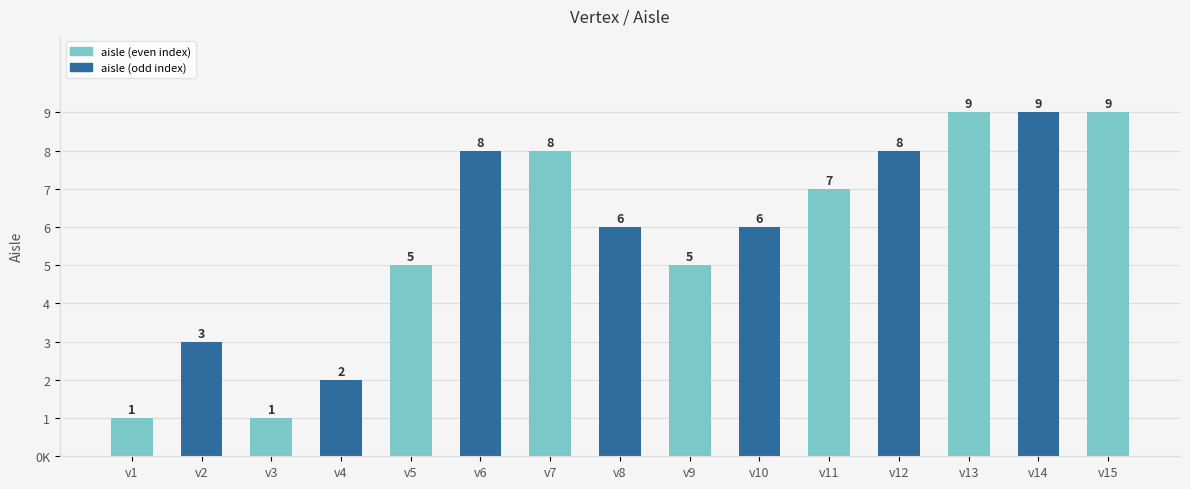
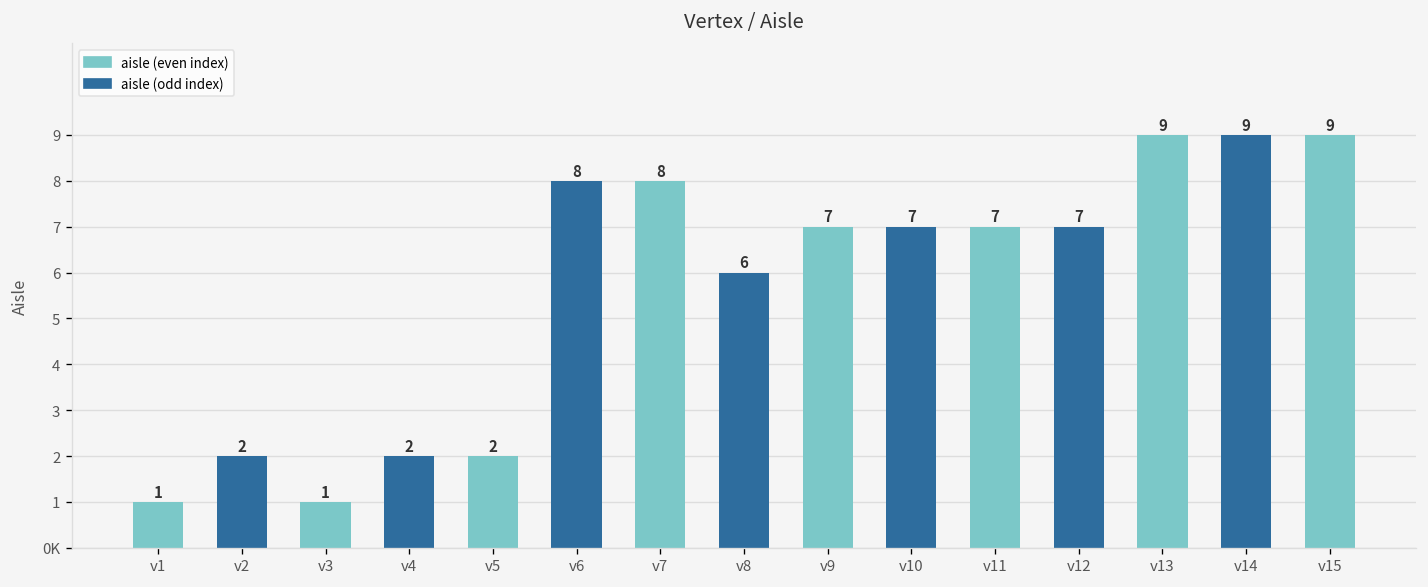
v2: 3 -> 2
v5: 5 -> 2
v9: 5 -> 7
v10: 6 -> 7
v12: 8 -> 7
